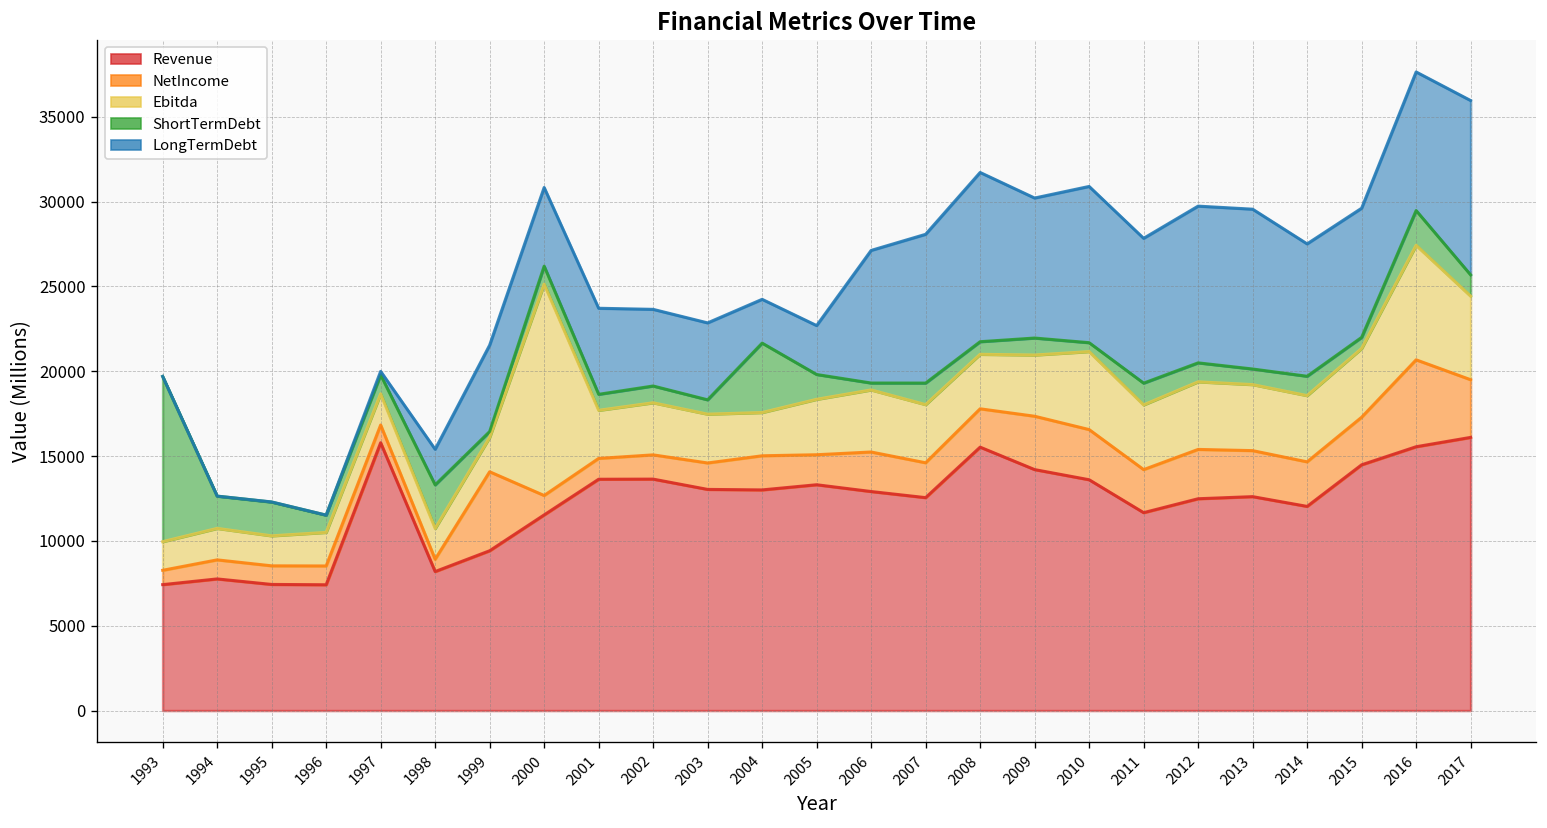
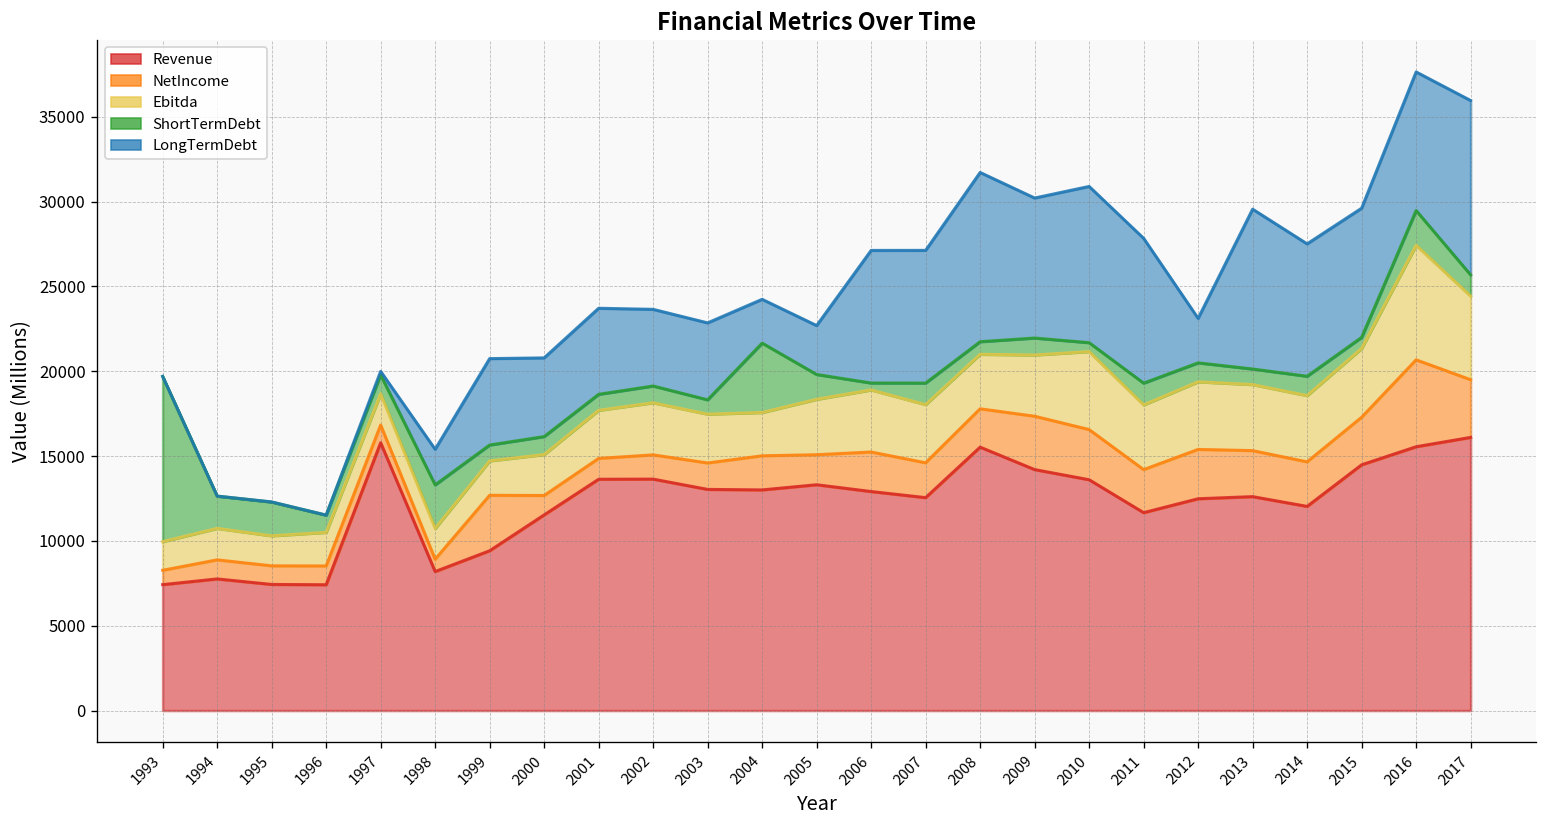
NetIncome, 1999: 4700 -> 3300
ShortTermDebt, 1999: 300 -> 900
Ebitda, 2000: 12500 -> 2400
LongTermDebt, 2007: 8800 -> 7800
LongTermDebt, 2012: 9200 -> 2600
